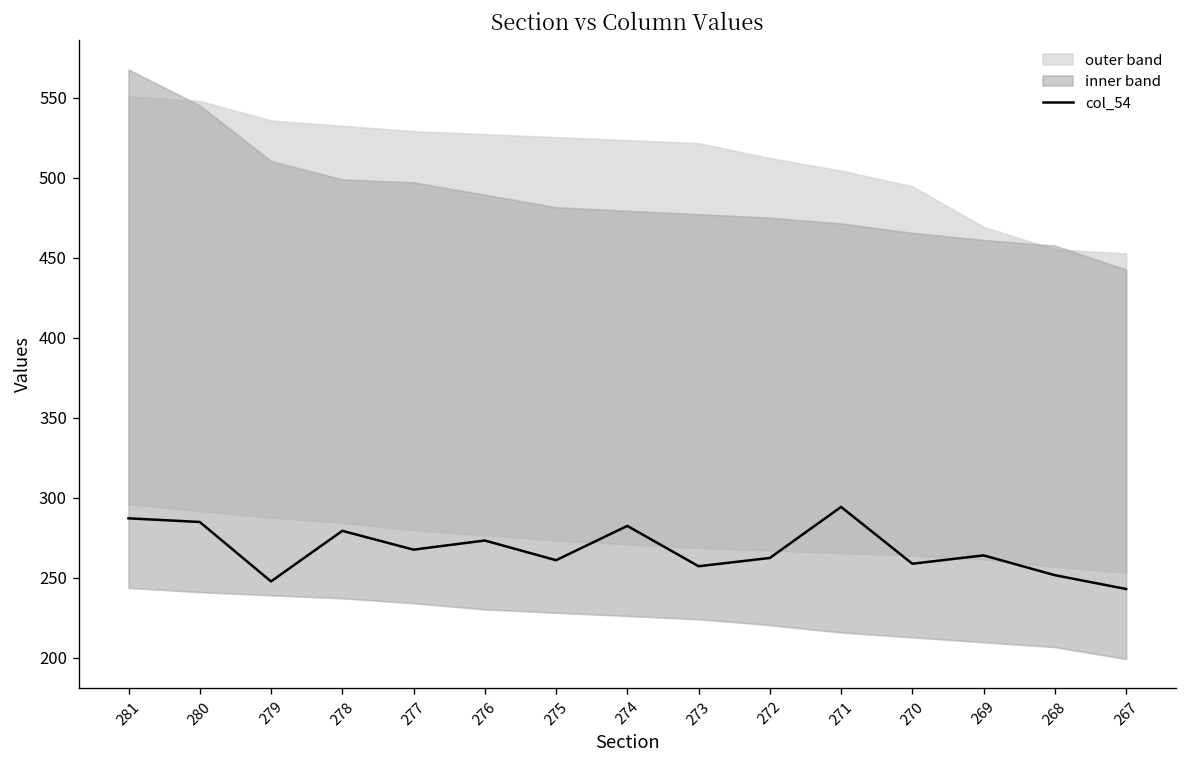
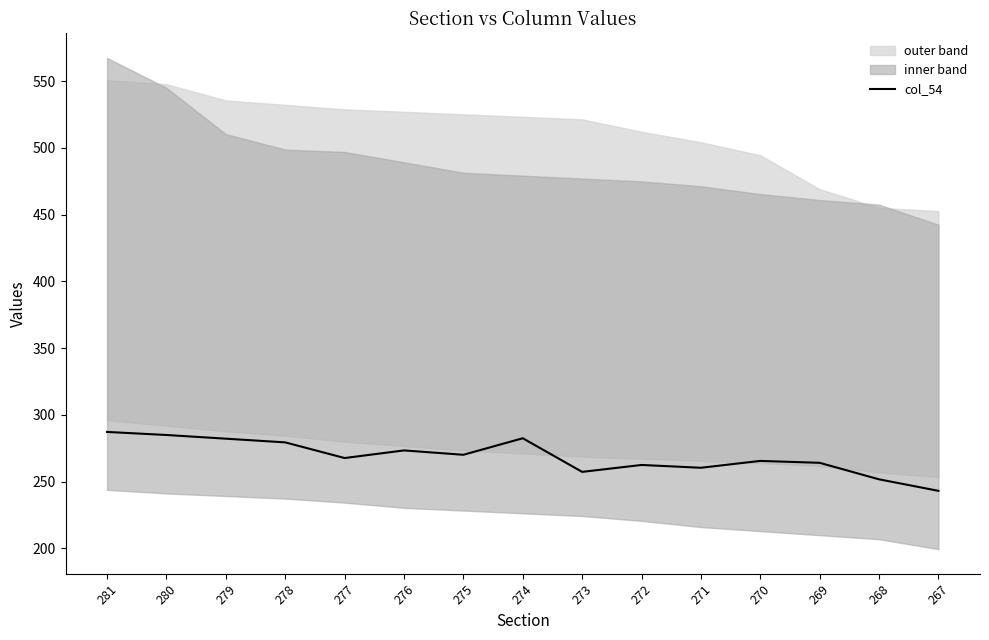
col_54, 279: 248 -> 282
col_54, 275: 261 -> 270
col_54, 271: 294 -> 260
col_54, 270: 259 -> 265
